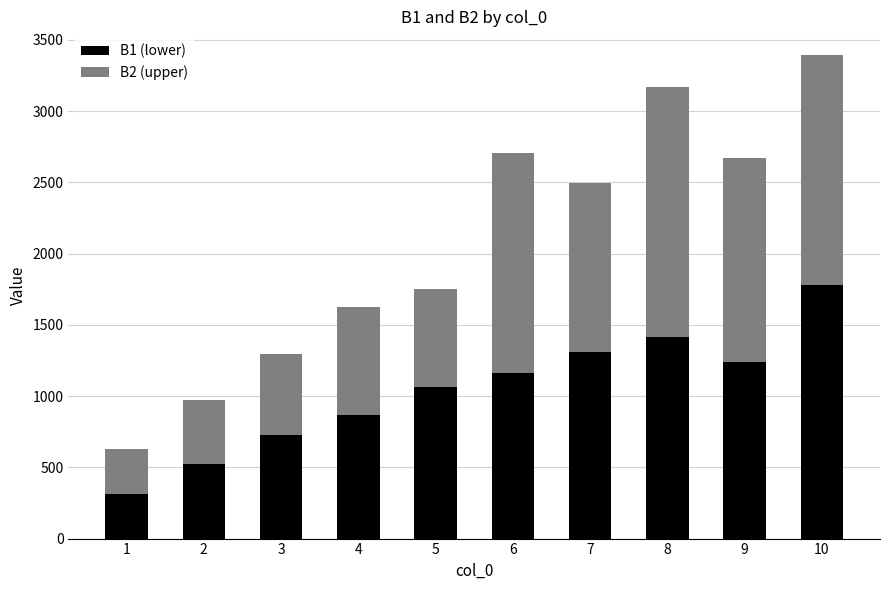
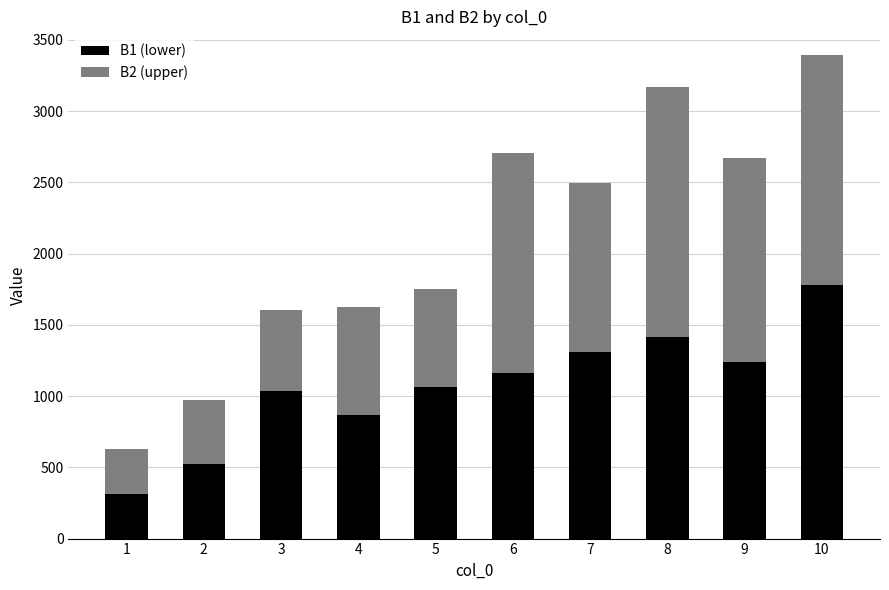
B1 (lower), 3: 730 -> 1040
